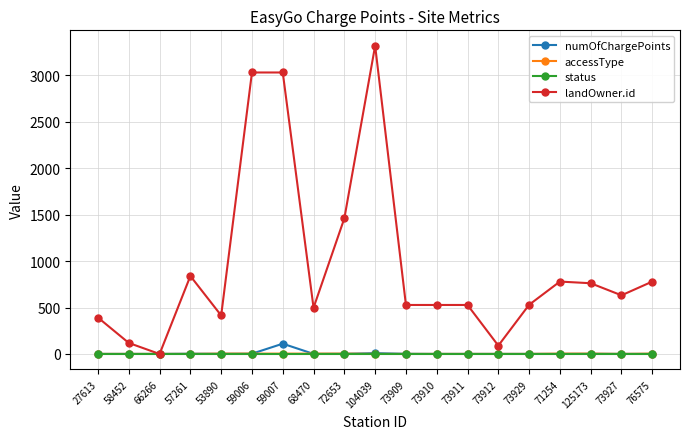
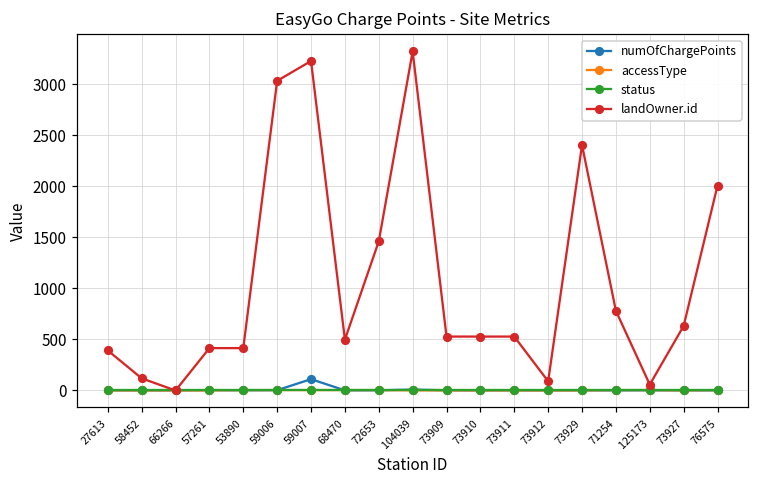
landOwner.id, 57261: 800 -> 400
landOwner.id, 59007: 3000 -> 3200
landOwner.id, 73929: 500 -> 2400
landOwner.id, 125173: 800 -> 100
landOwner.id, 76575: 800 -> 2000
